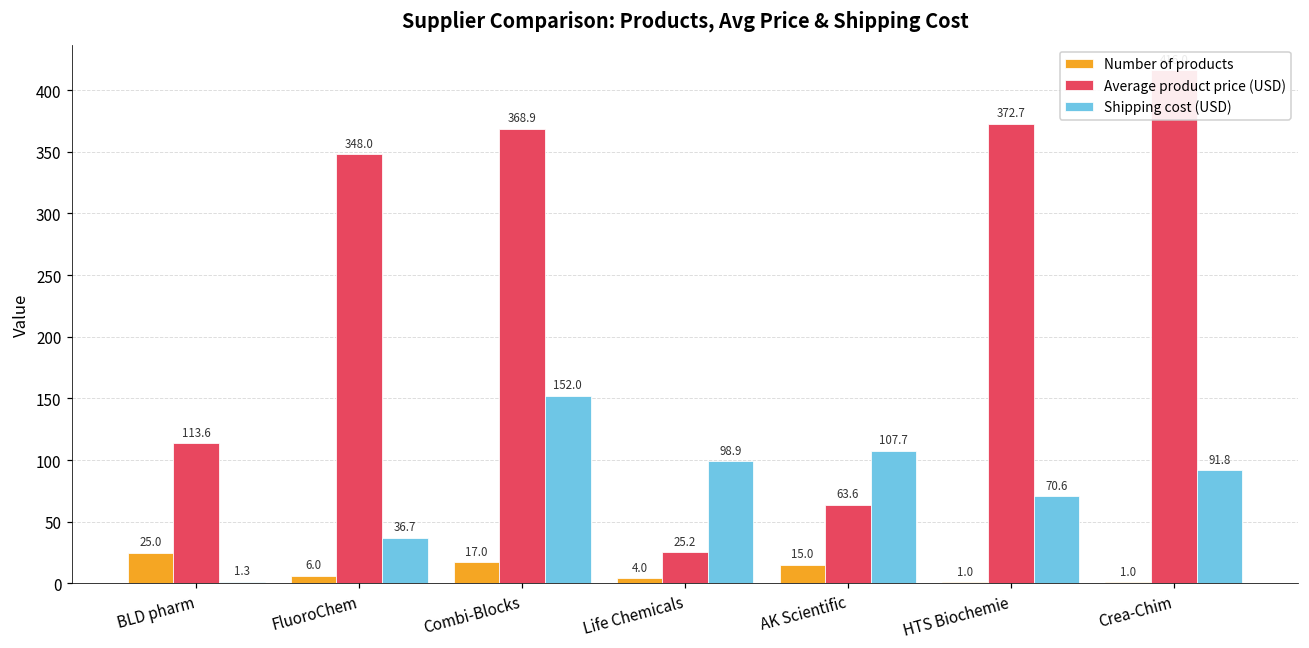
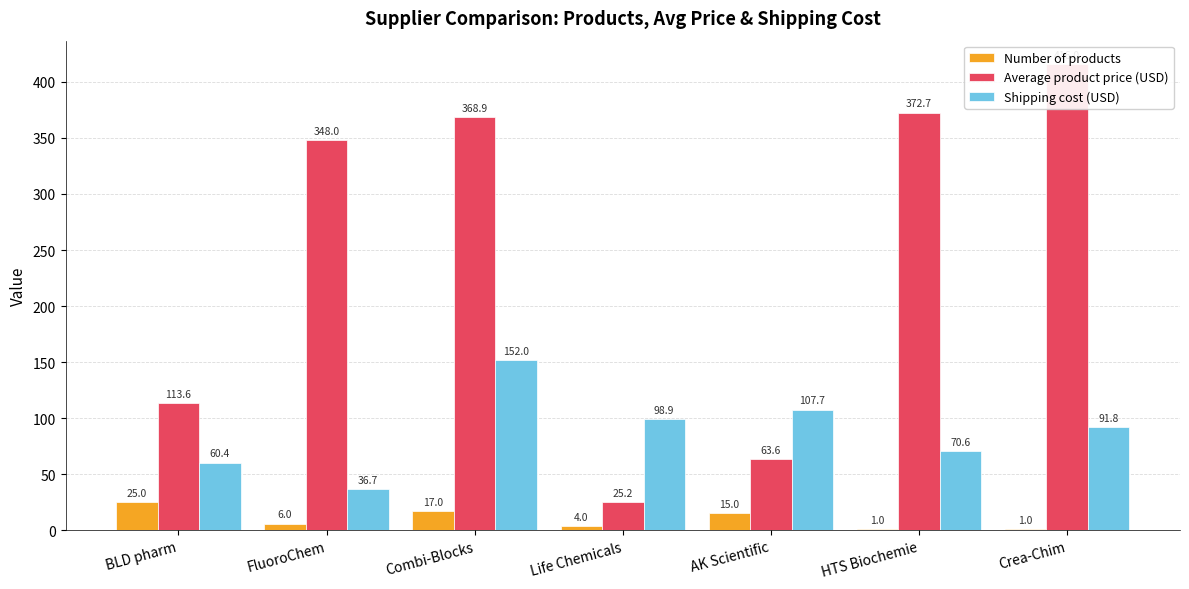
Shipping cost (USD), BLD pharm: 1.3 -> 60.4
